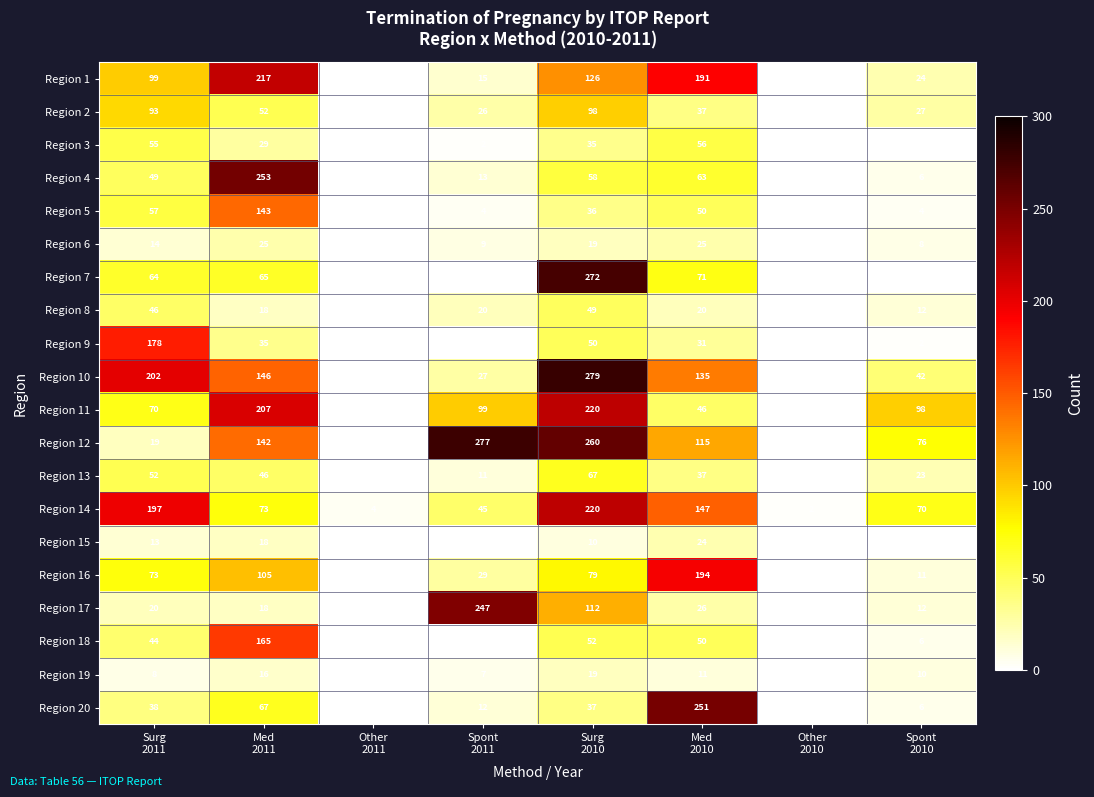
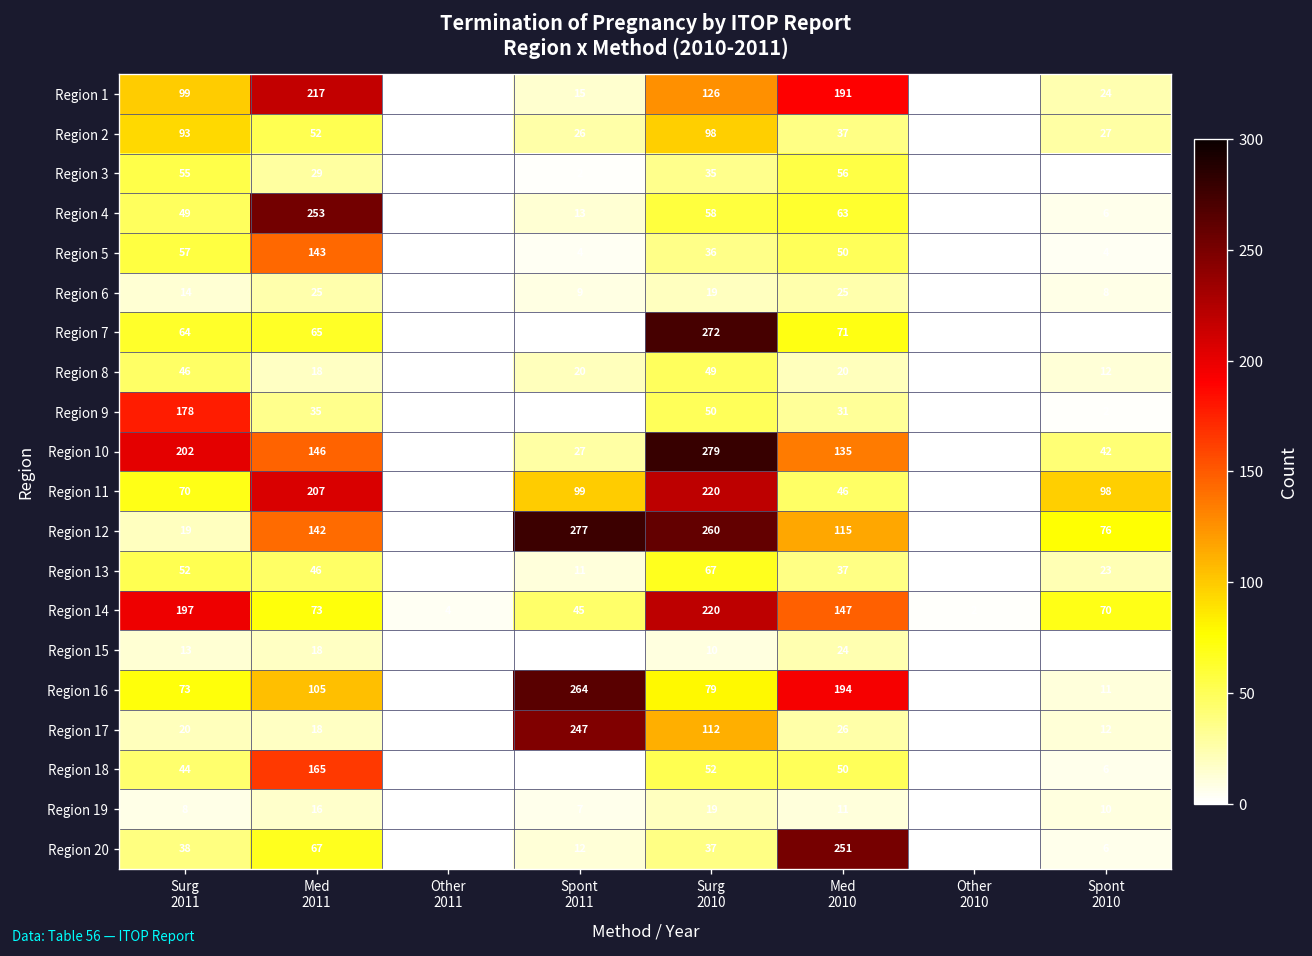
Region 16, Spont 2011: 29 -> 264
